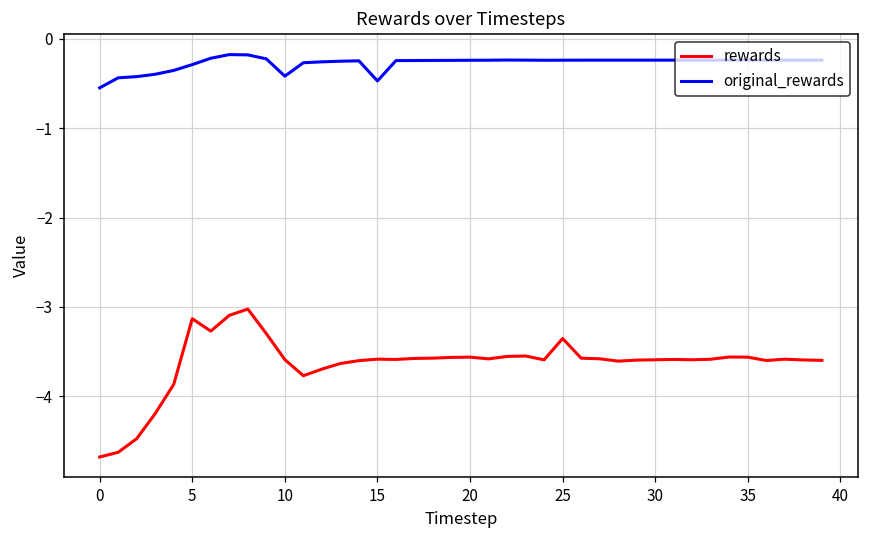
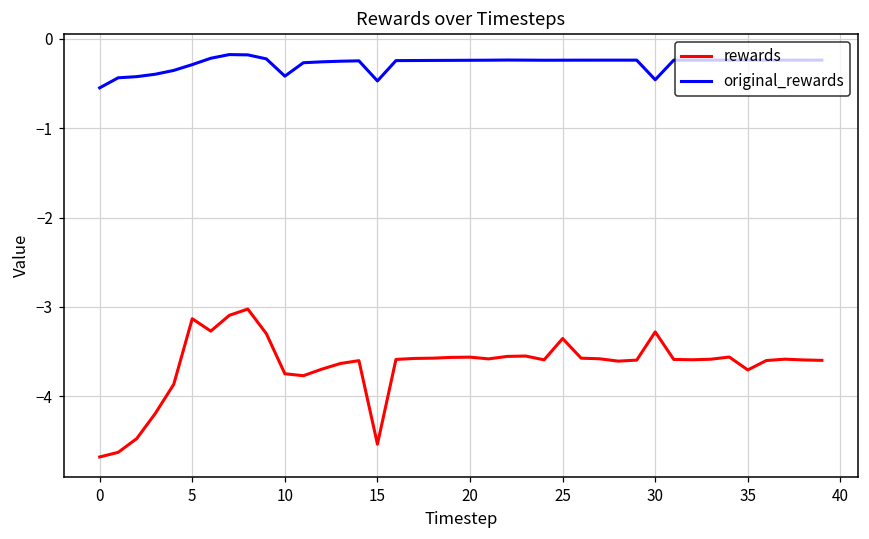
rewards, 10: -3.6 -> -3.7
rewards, 15: -3.6 -> -4.5
rewards, 30: -3.6 -> -3.3
original_rewards, 30: -0.2 -> -0.5
rewards, 35: -3.6 -> -3.7
